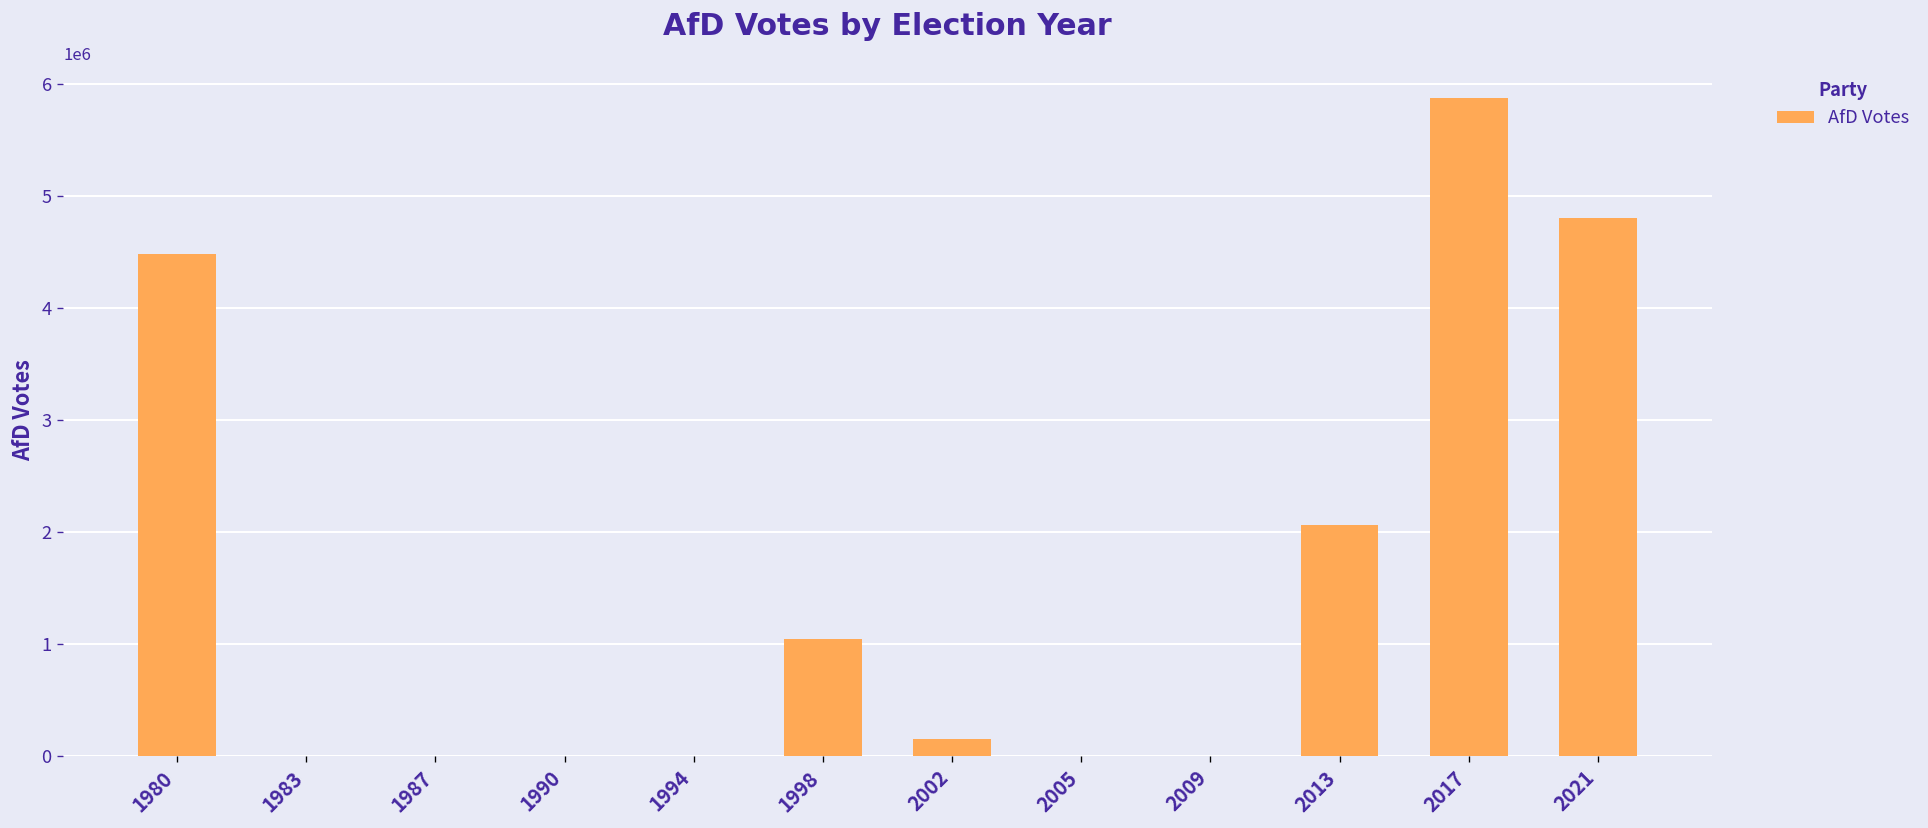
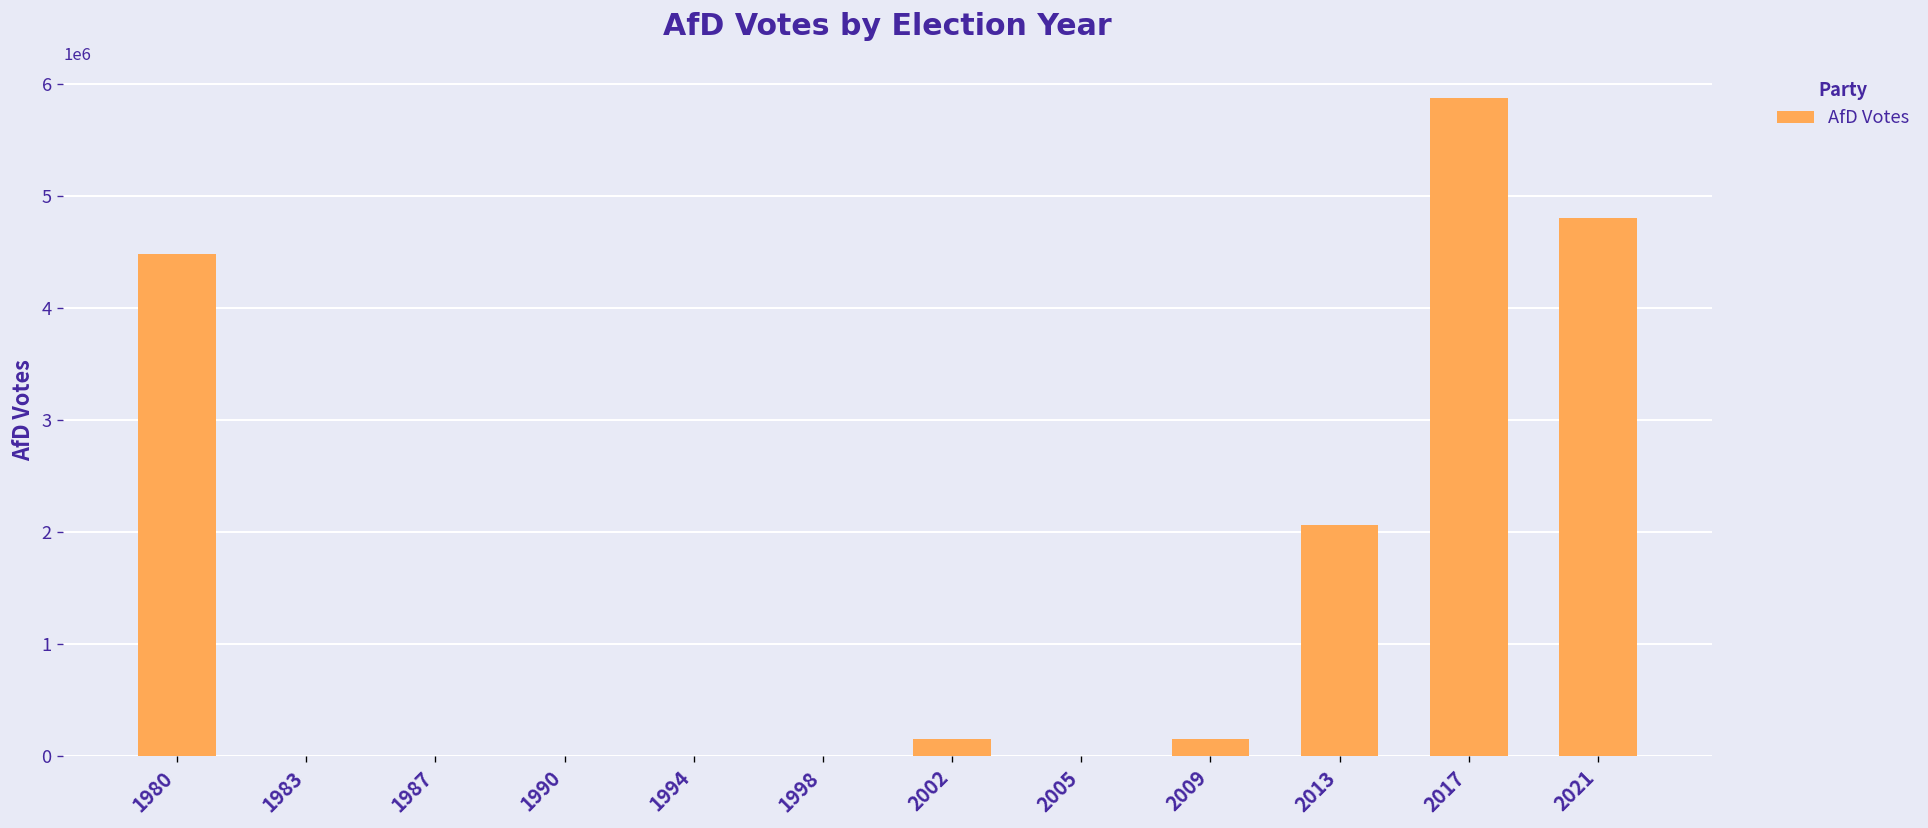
1998: 1000000 -> 0
2009: 0 -> 100000
